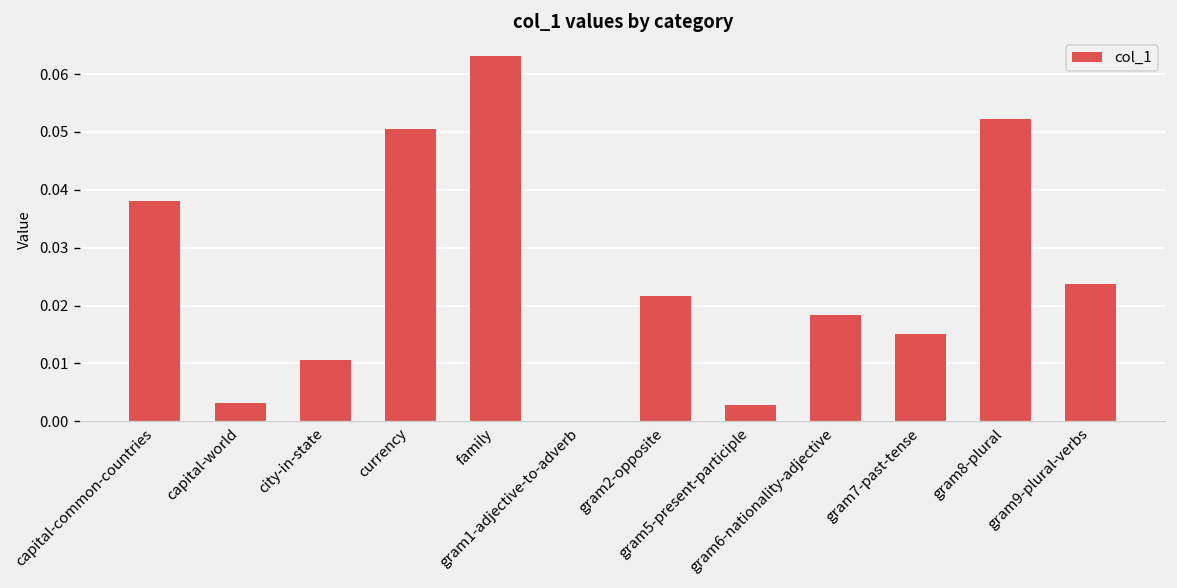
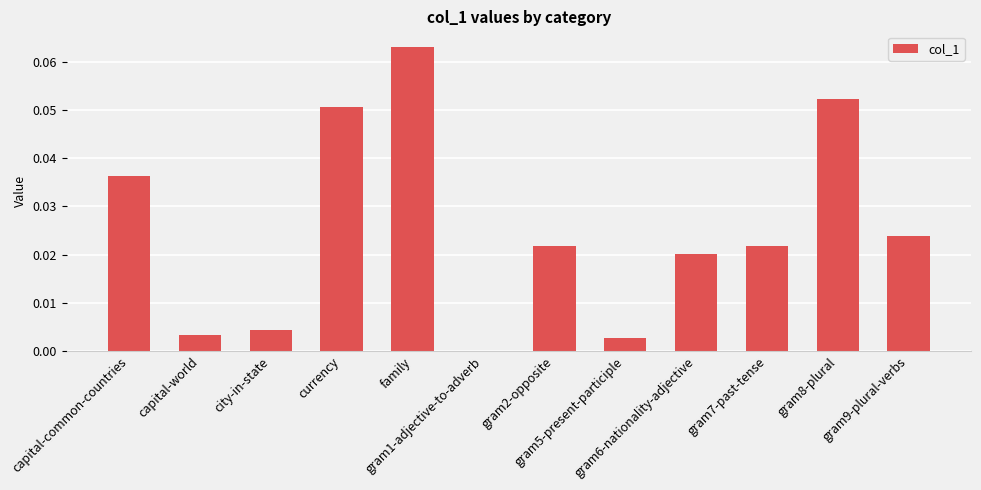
capital-common-countries: 0.038 -> 0.036
city-in-state: 0.011 -> 0.004
gram6-nationality-adjective: 0.018 -> 0.020
gram7-past-tense: 0.015 -> 0.022
